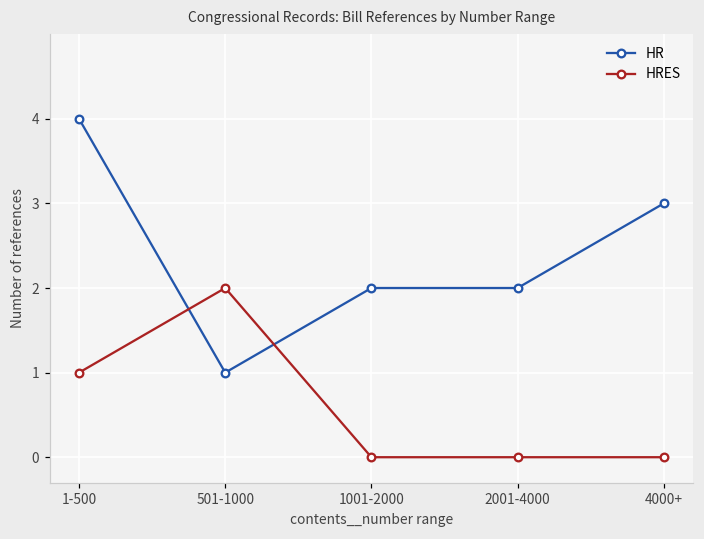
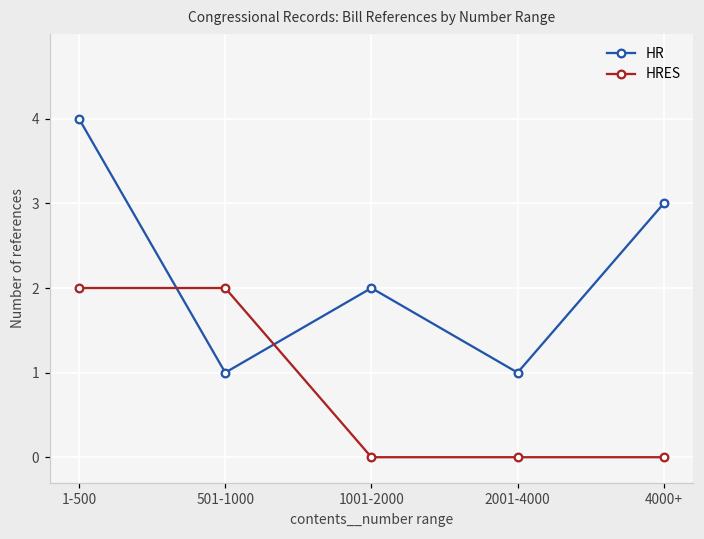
HRES, 1-500: 1 -> 2
HR, 2001-4000: 2 -> 1
